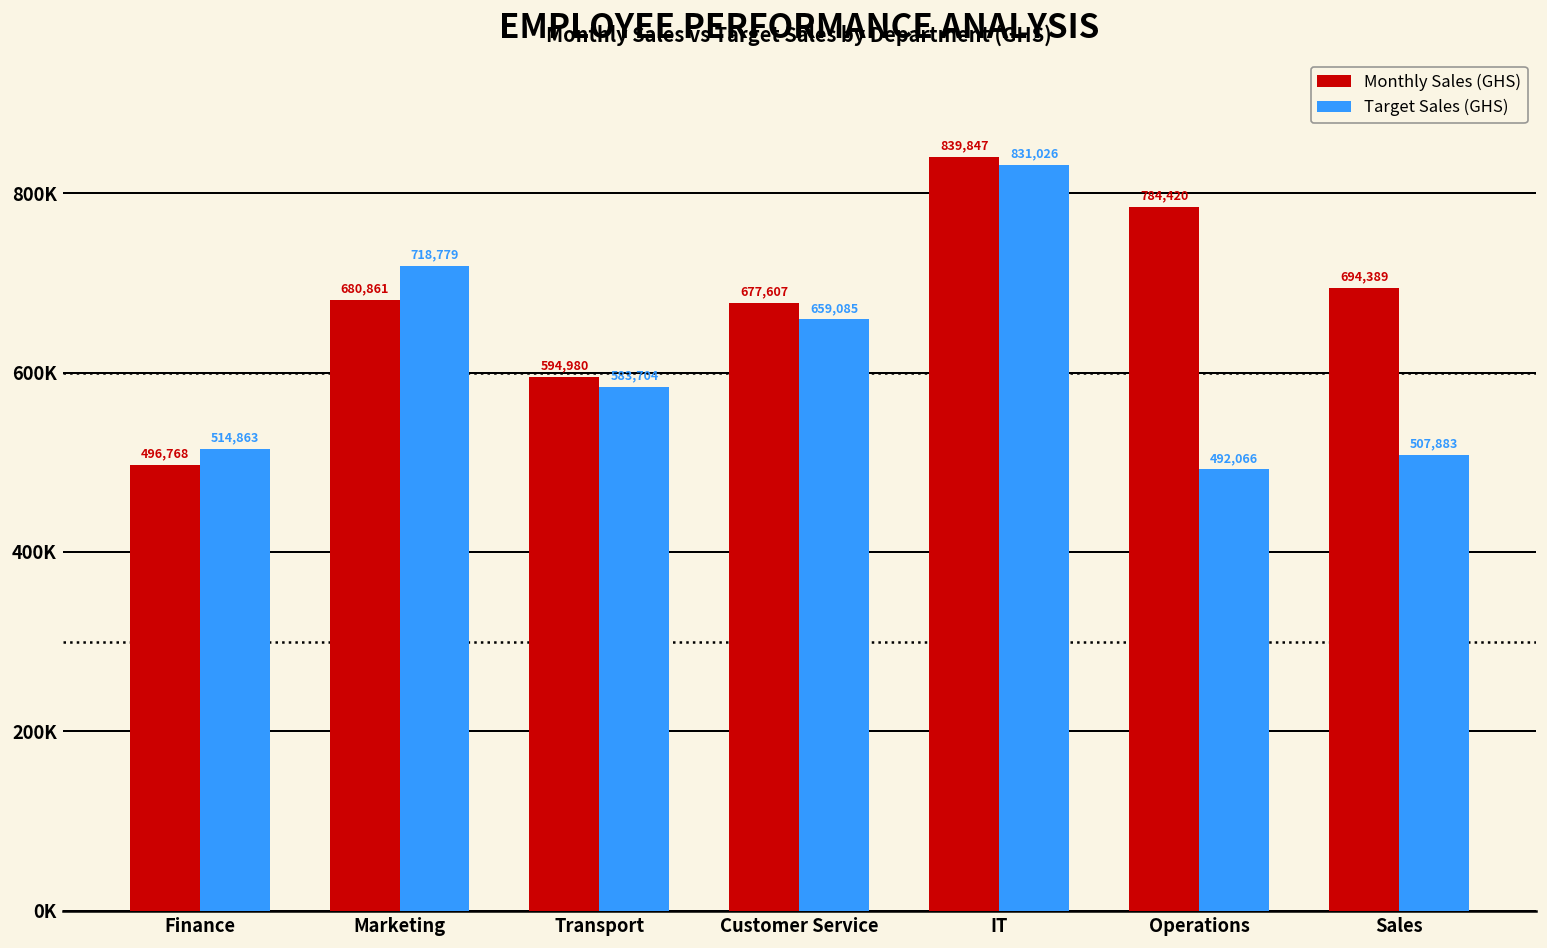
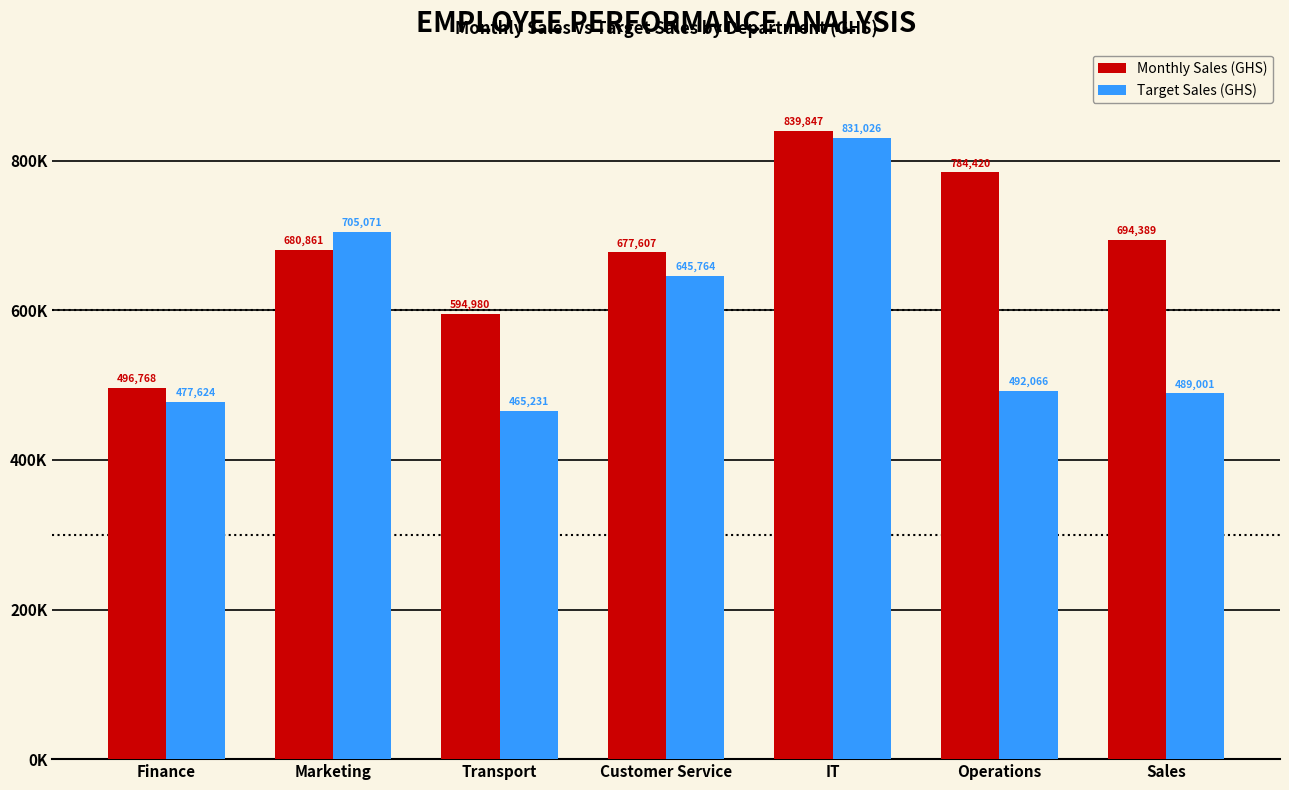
Target Sales (GHS), Finance: 514,863 -> 477,624
Target Sales (GHS), Marketing: 718,779 -> 705,071
Target Sales (GHS), Transport: 583,704 -> 465,231
Target Sales (GHS), Customer Service: 659,085 -> 645,764
Target Sales (GHS), Sales: 507,883 -> 489,001
